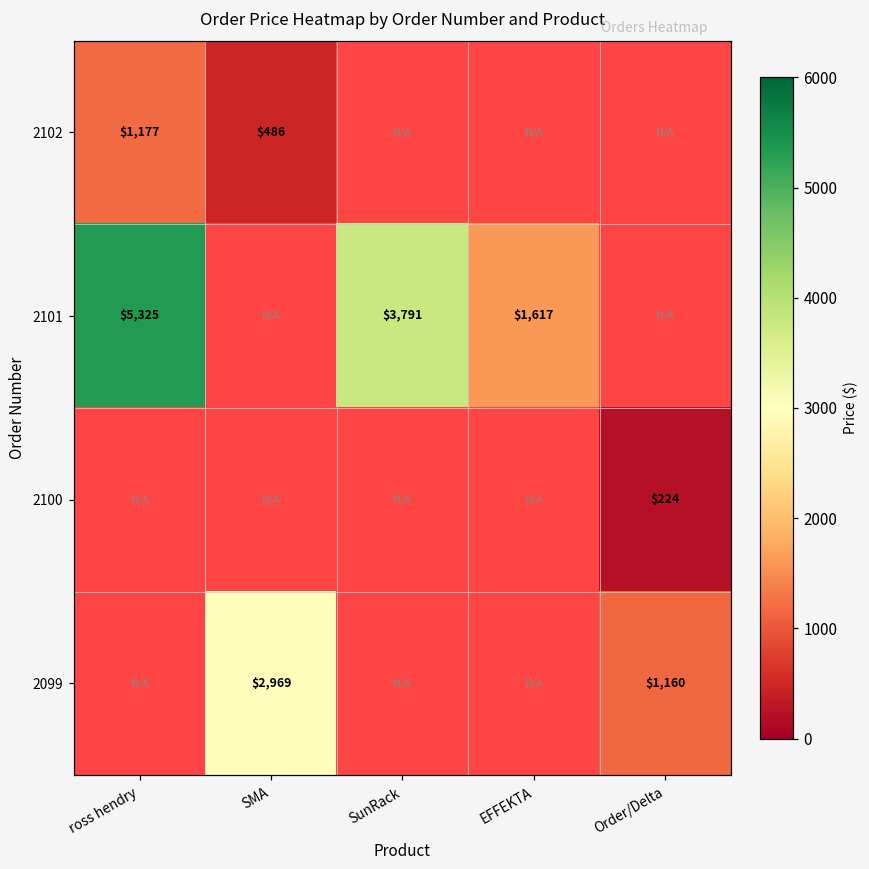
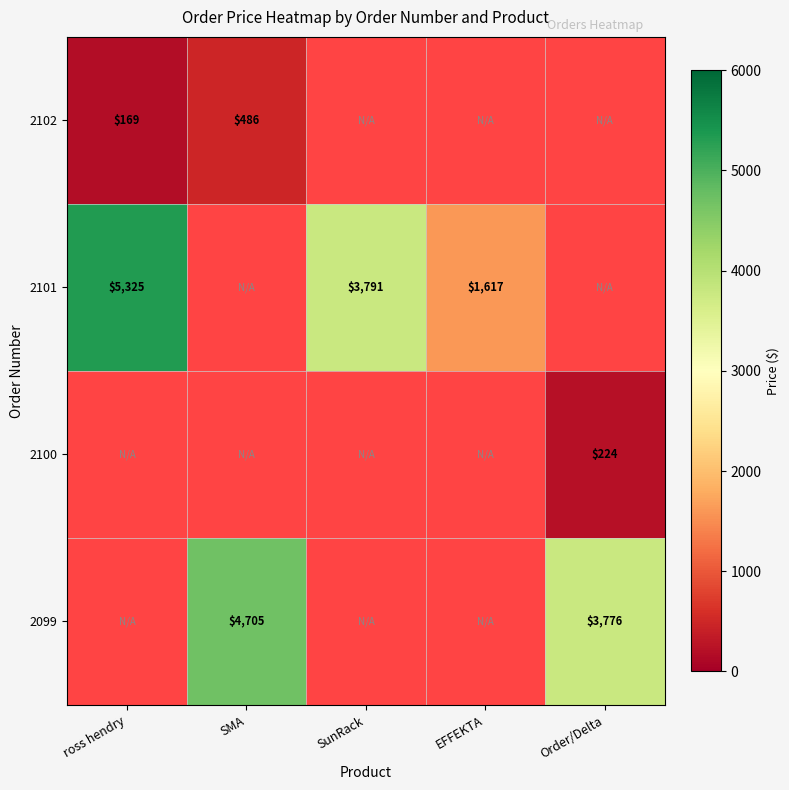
2102, ross hendry: $1,177 -> $169
2099, SMA: $2,969 -> $4,705
2099, Order/Delta: $1,160 -> $3,776
